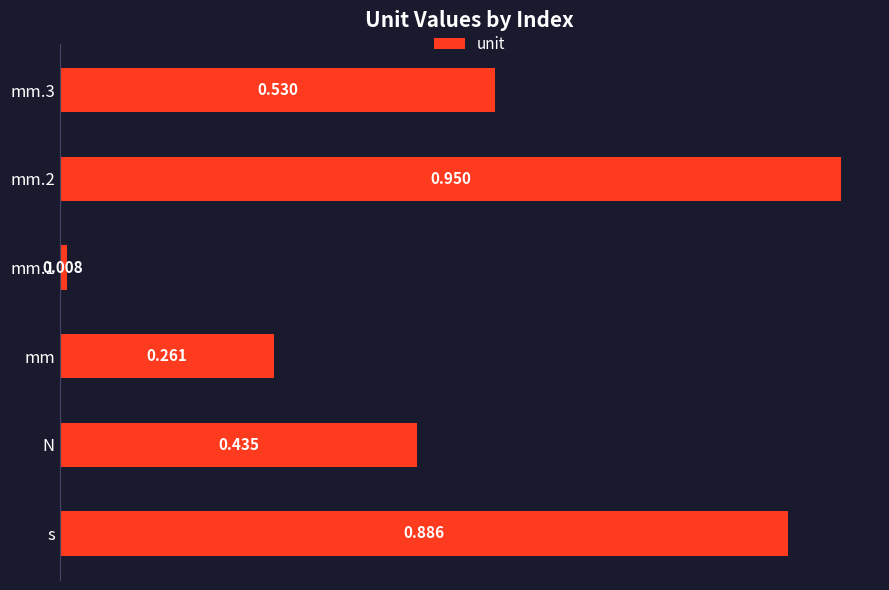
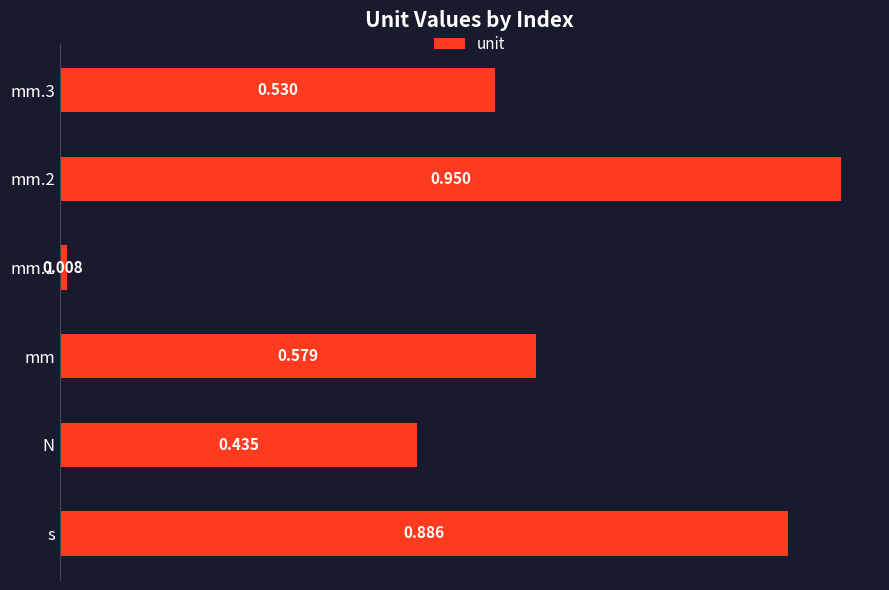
mm: 0.261 -> 0.579
